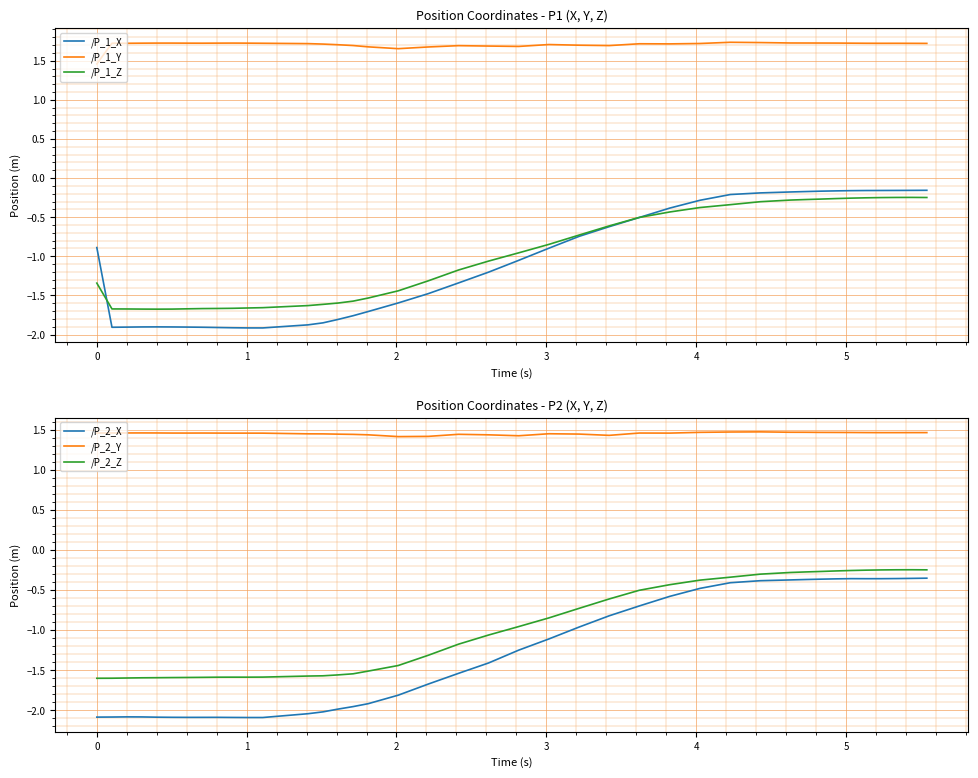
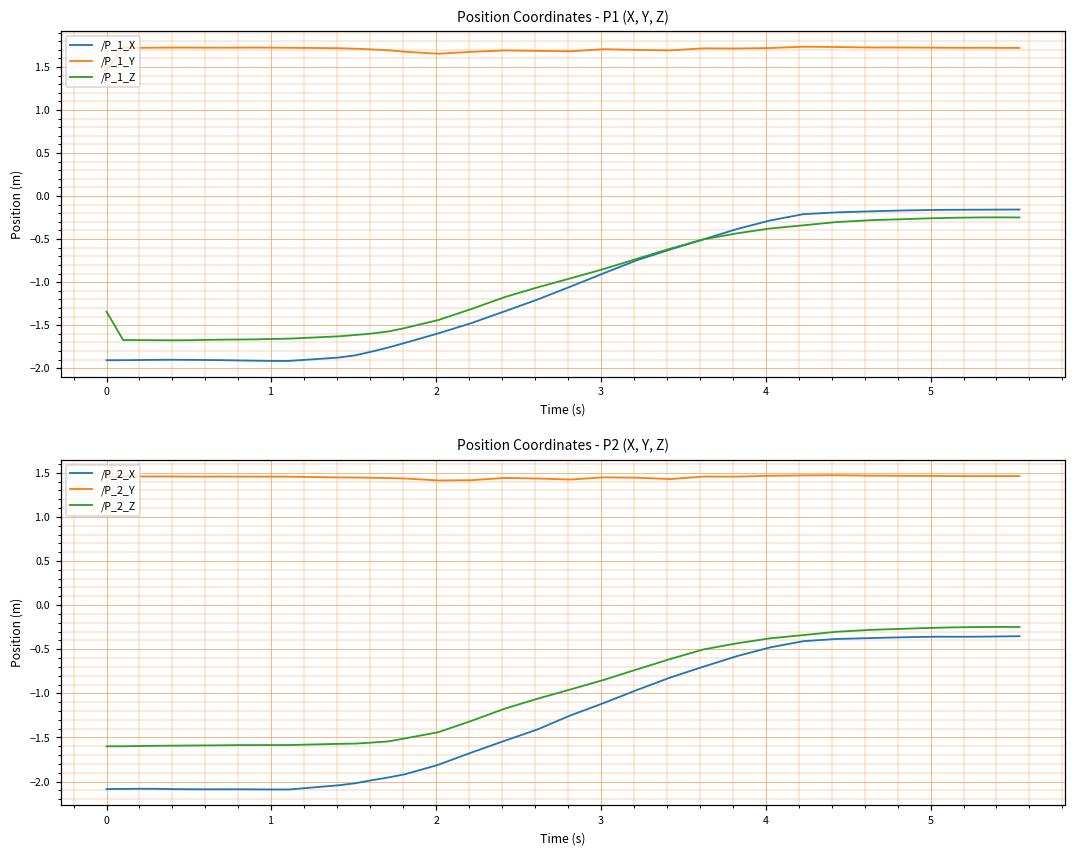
Position Coordinates - P1 (X, Y, Z), /P_1_X, 0: -0.9 -> -1.9
